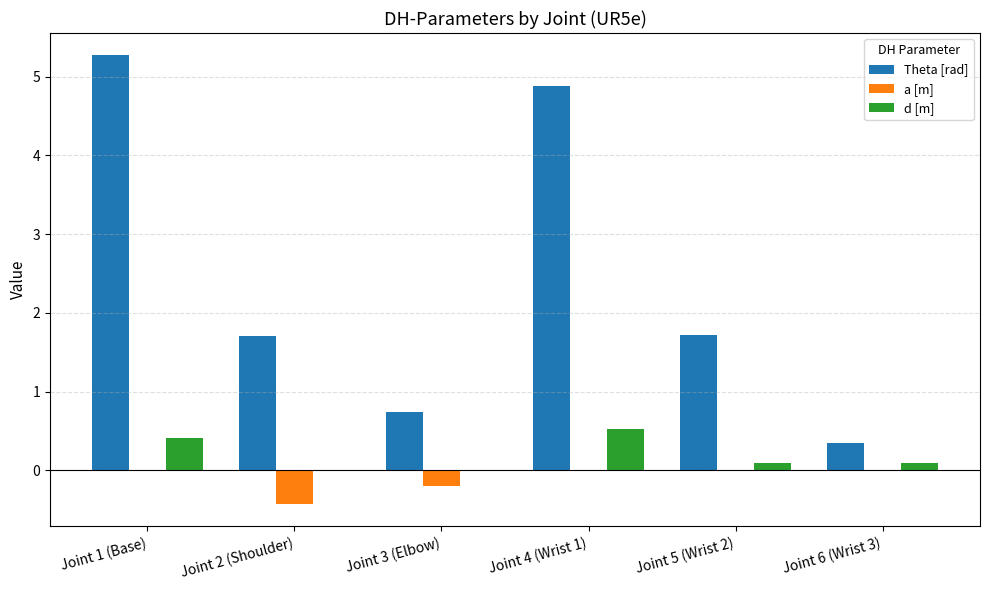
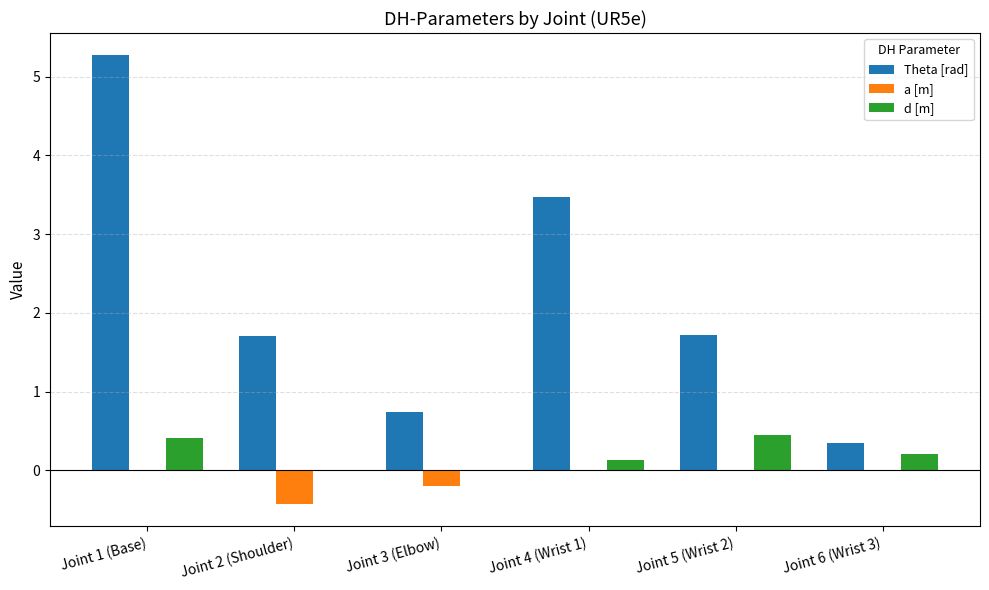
Theta [rad], Joint 4 (Wrist 1): 4.9 -> 3.5
d [m], Joint 4 (Wrist 1): 0.5 -> 0.1
d [m], Joint 5 (Wrist 2): 0.1 -> 0.4
d [m], Joint 6 (Wrist 3): 0.1 -> 0.2
